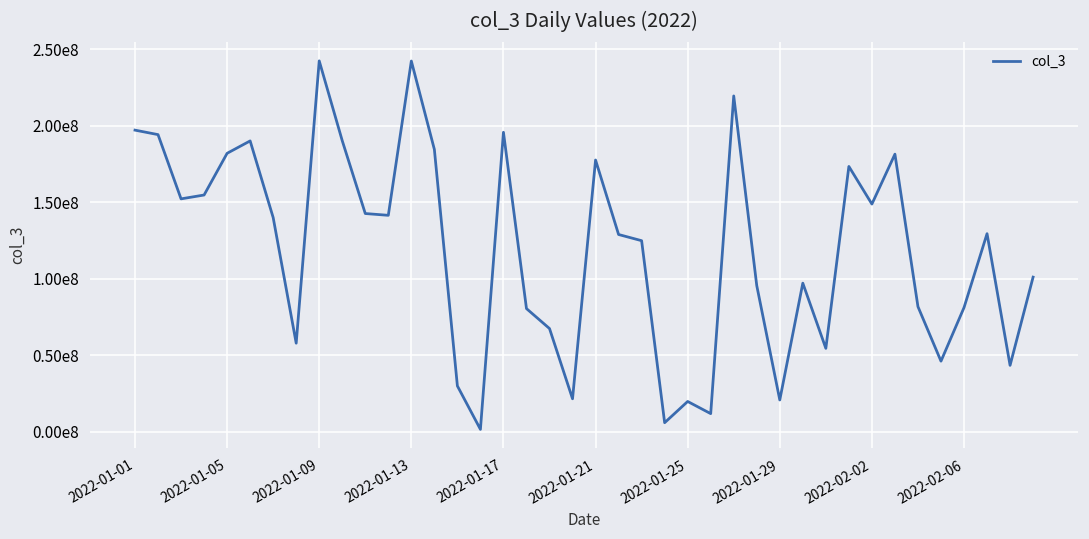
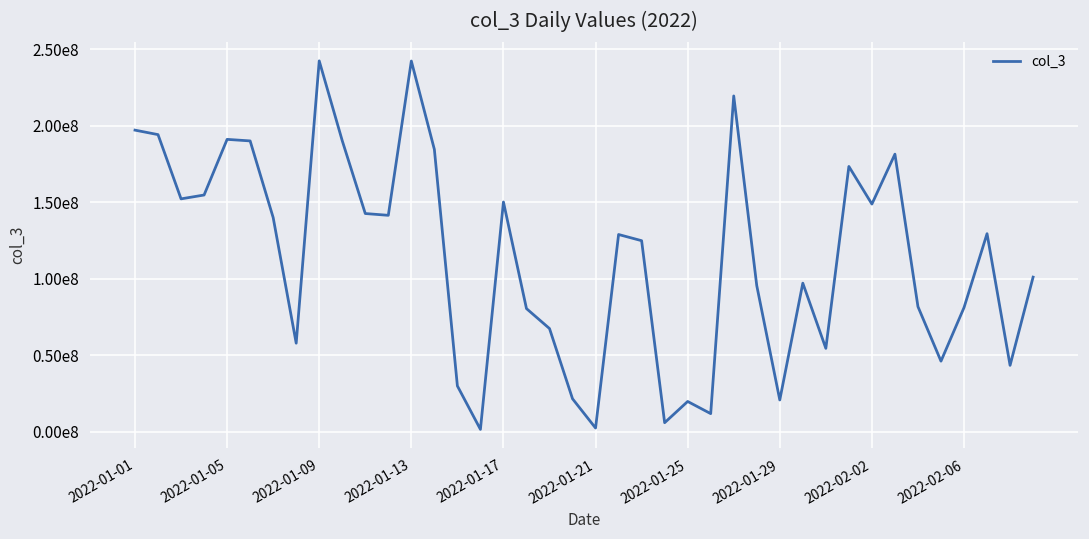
2022-01-05: 182000000 -> 191000000
2022-01-17: 196000000 -> 150000000
2022-01-21: 178000000 -> 2000000
